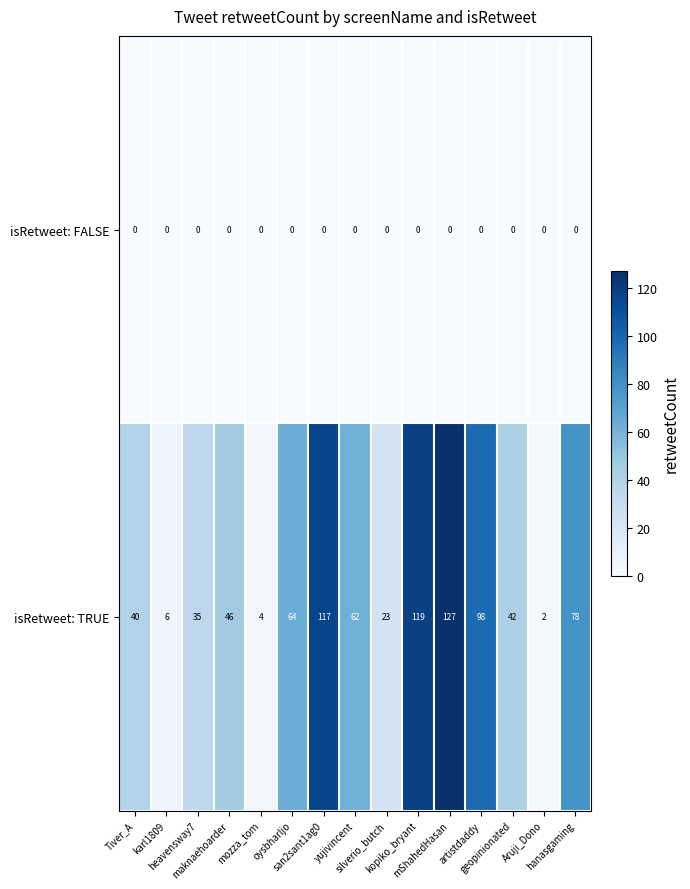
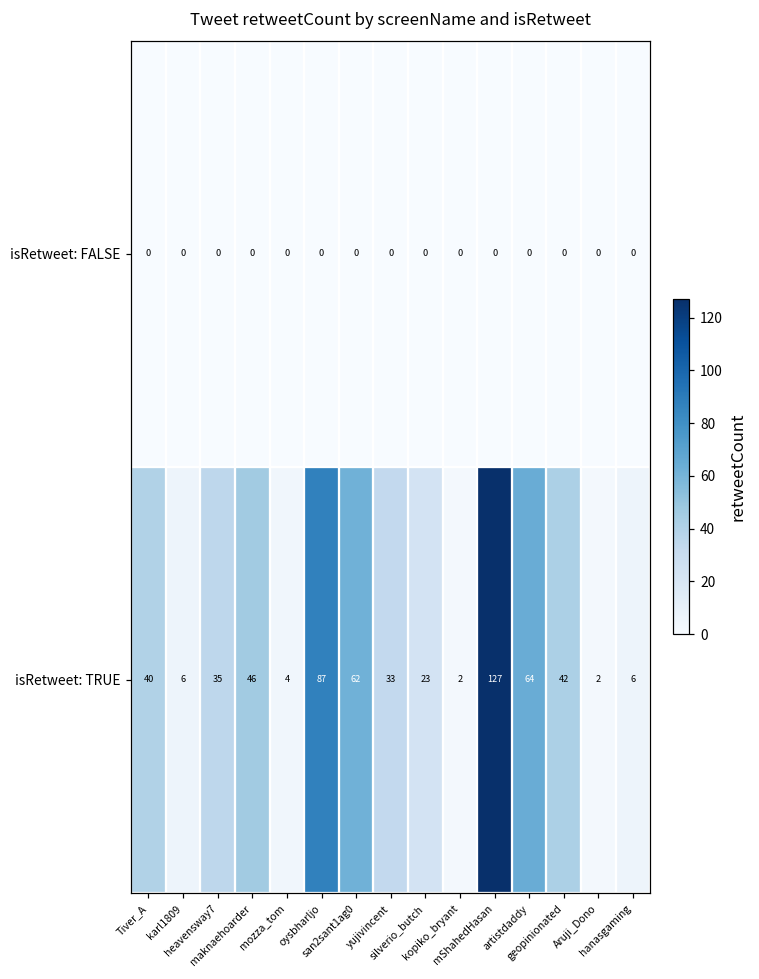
isRetweet: TRUE, oysbharljo: 64 -> 87
isRetweet: TRUE, san2sant1ag0: 117 -> 62
isRetweet: TRUE, yujivincent: 62 -> 33
isRetweet: TRUE, kopiko_bryant: 119 -> 2
isRetweet: TRUE, artistdaddy: 98 -> 64
isRetweet: TRUE, hanasgaming: 78 -> 6
